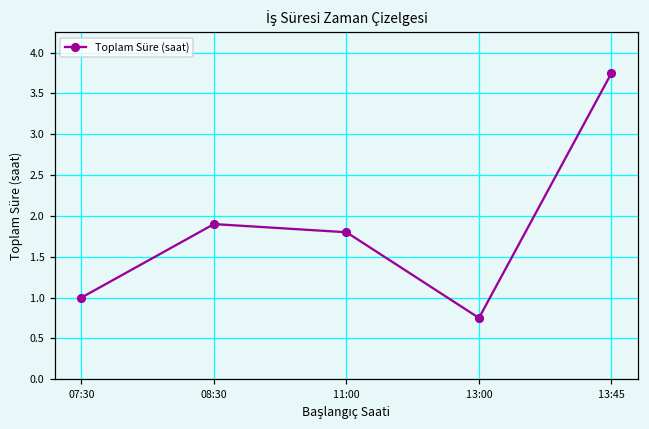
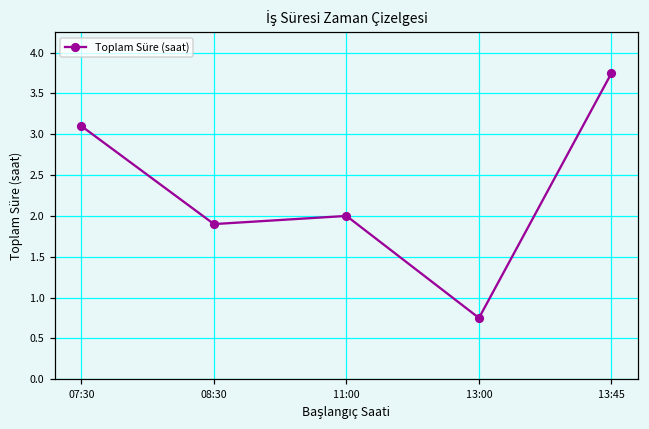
07:30: 1.0 -> 3.1
11:00: 1.8 -> 2.0
